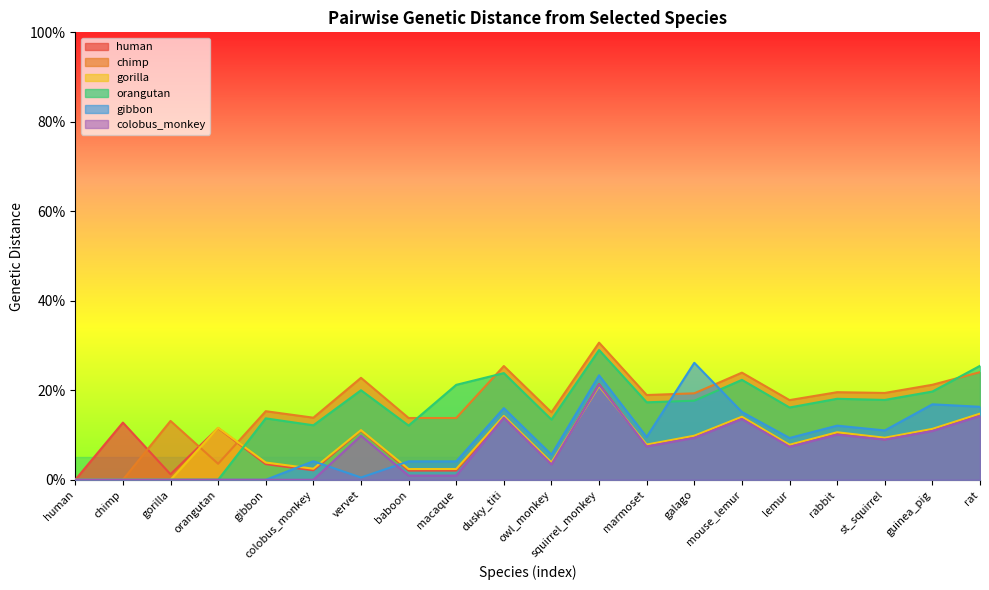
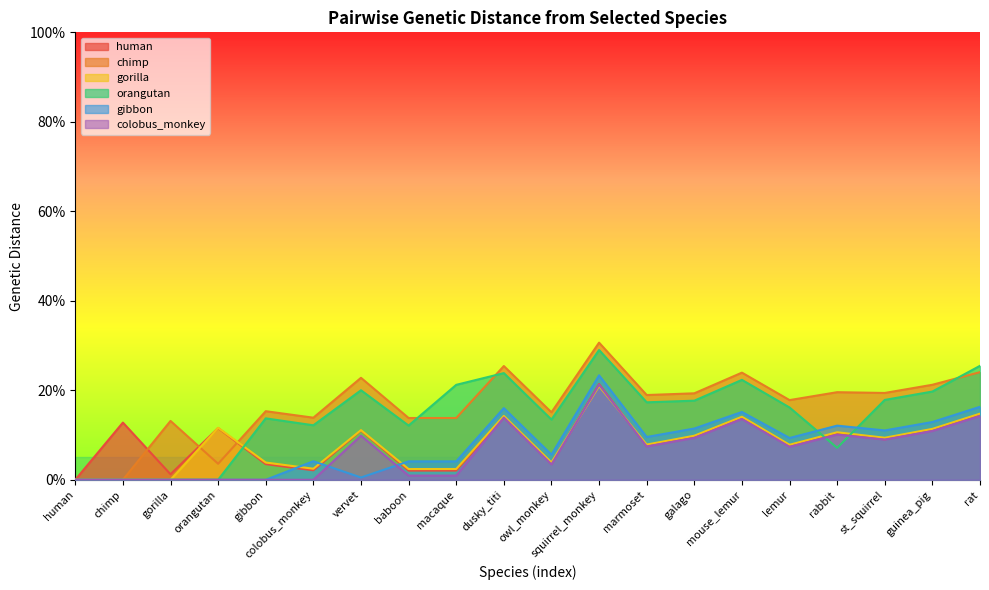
gibbon, galago: 26% -> 11%
orangutan, rabbit: 18% -> 7%
gibbon, guinea_pig: 17% -> 13%
